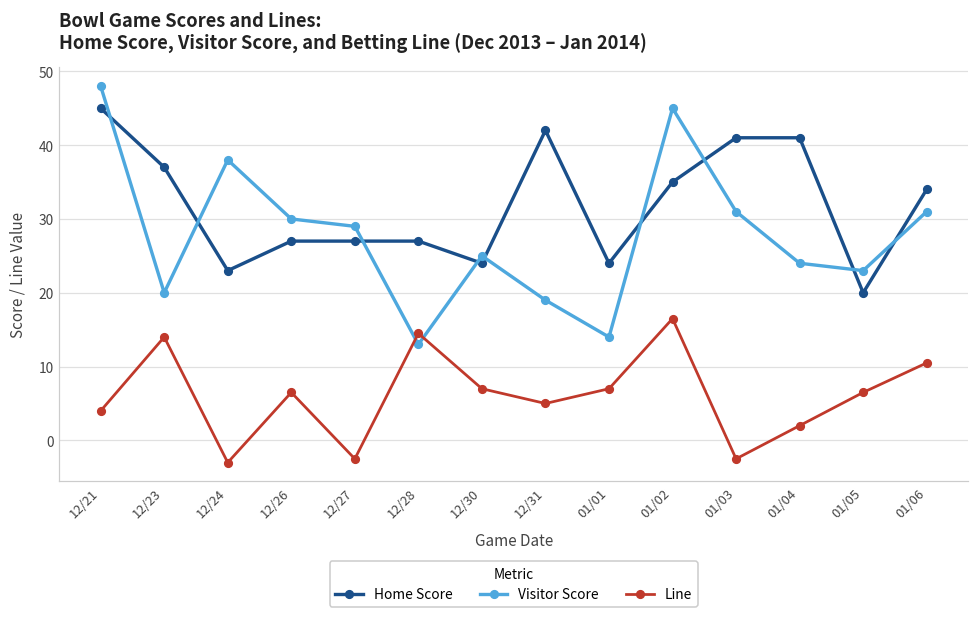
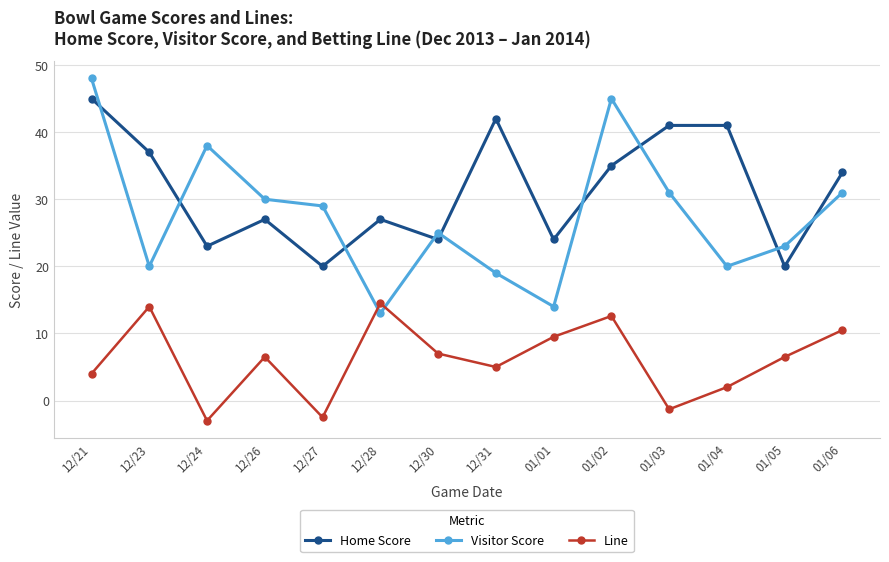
Home Score, 12/27: 27 -> 20
Line, 01/01: 7 -> 10
Line, 01/02: 17 -> 13
Line, 01/03: -3 -> -1
Visitor Score, 01/04: 24 -> 20
